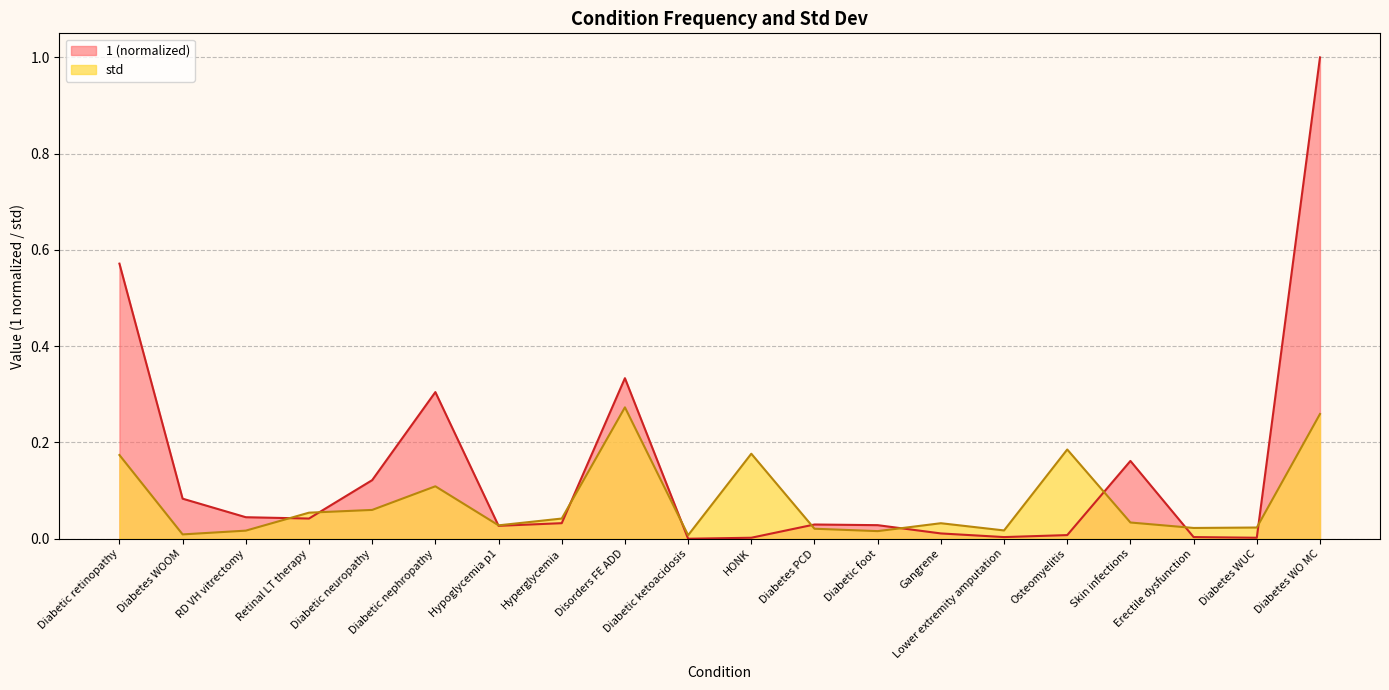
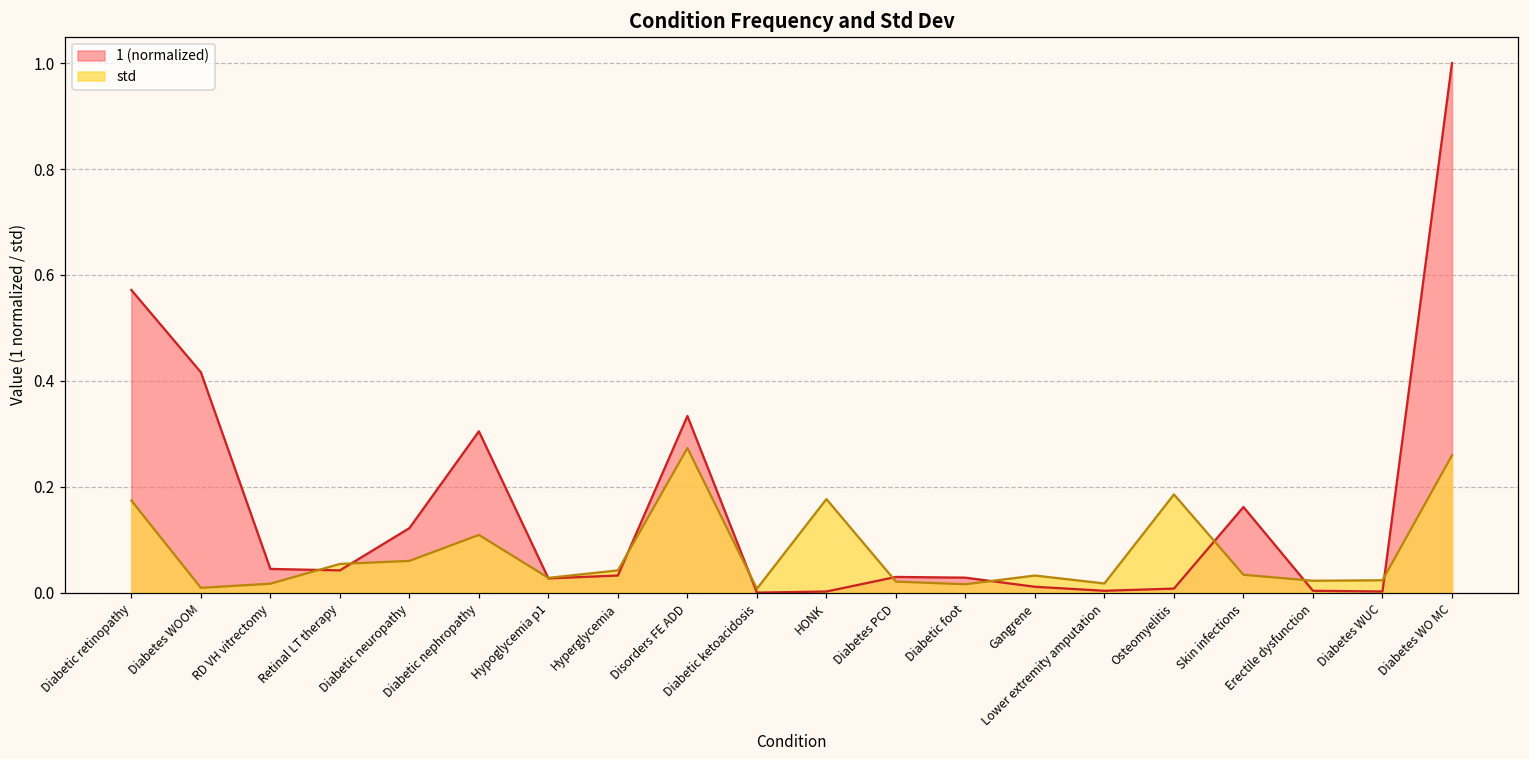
1 (normalized), Diabetes WOOM: 0.08 -> 0.42
